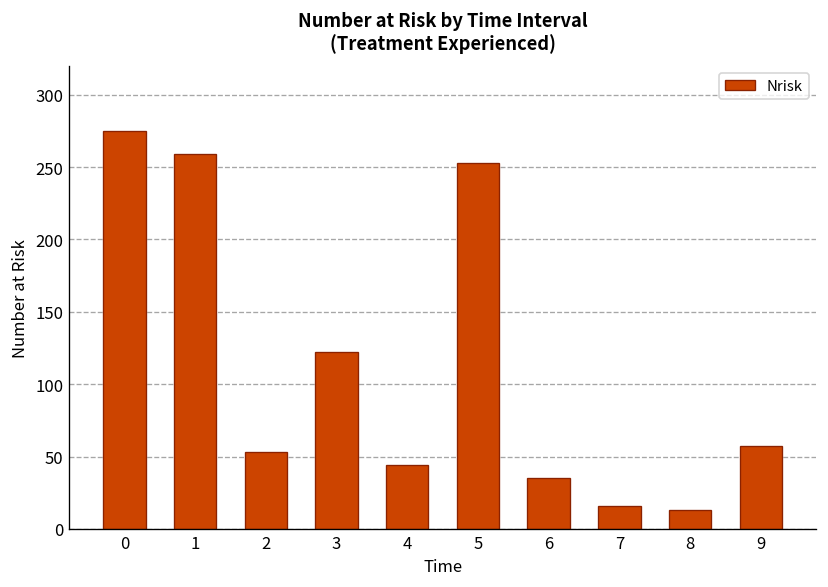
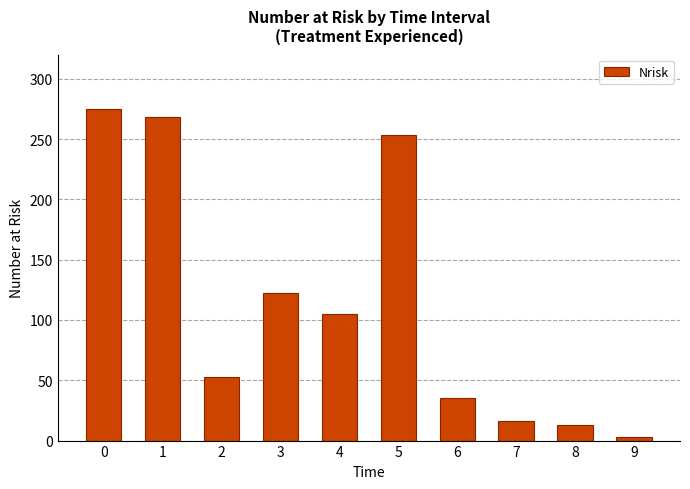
1: 259 -> 268
4: 44 -> 105
9: 57 -> 3
